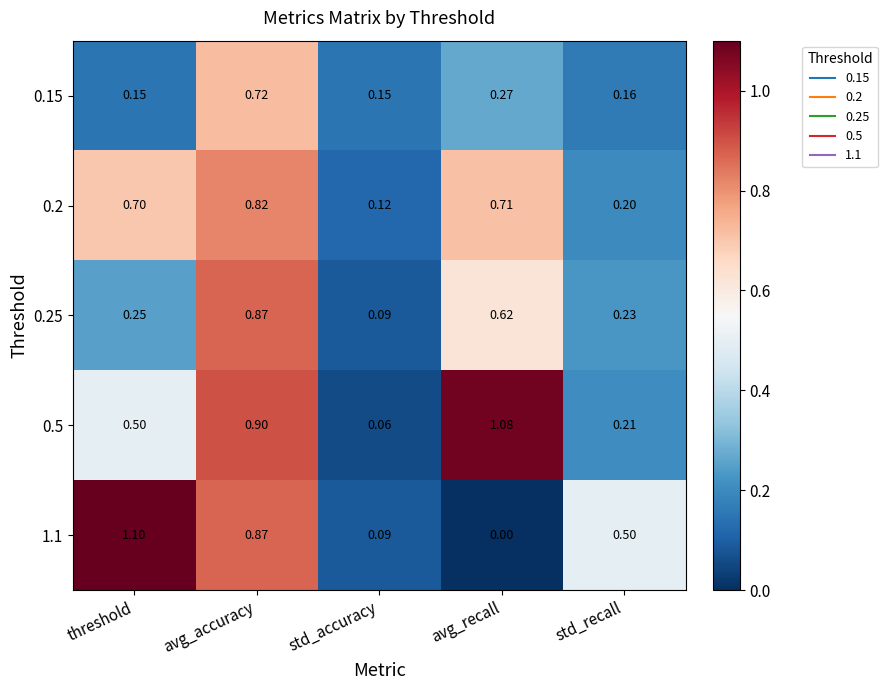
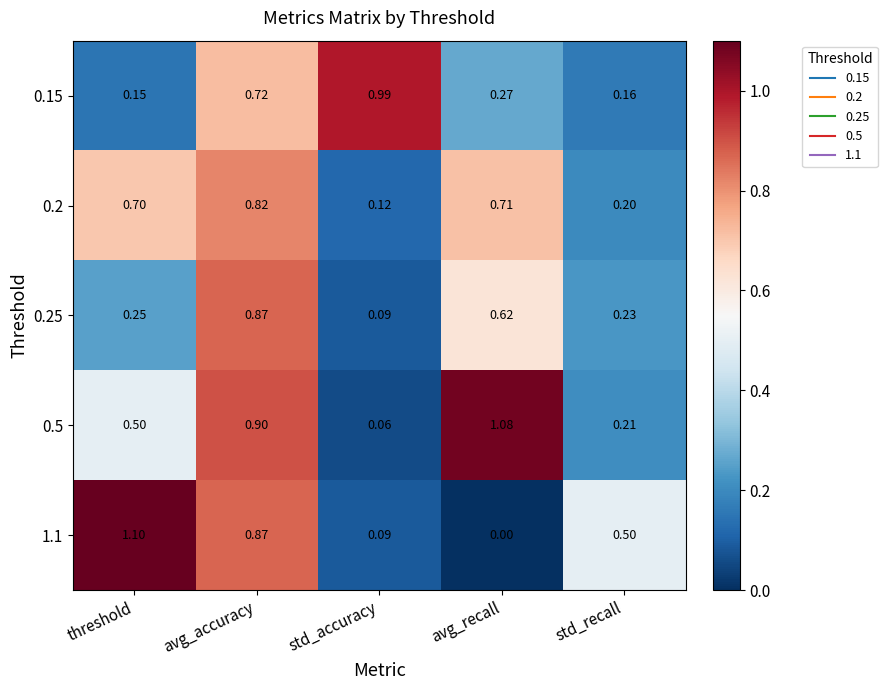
0.15, std_accuracy: 0.15 -> 0.99
